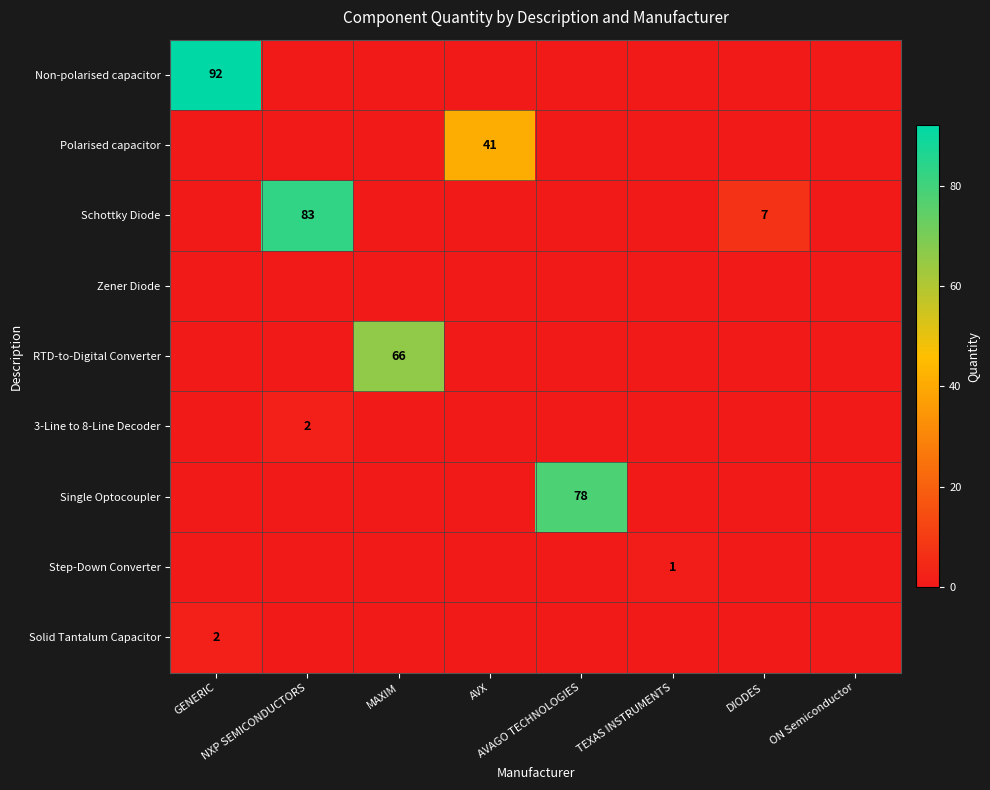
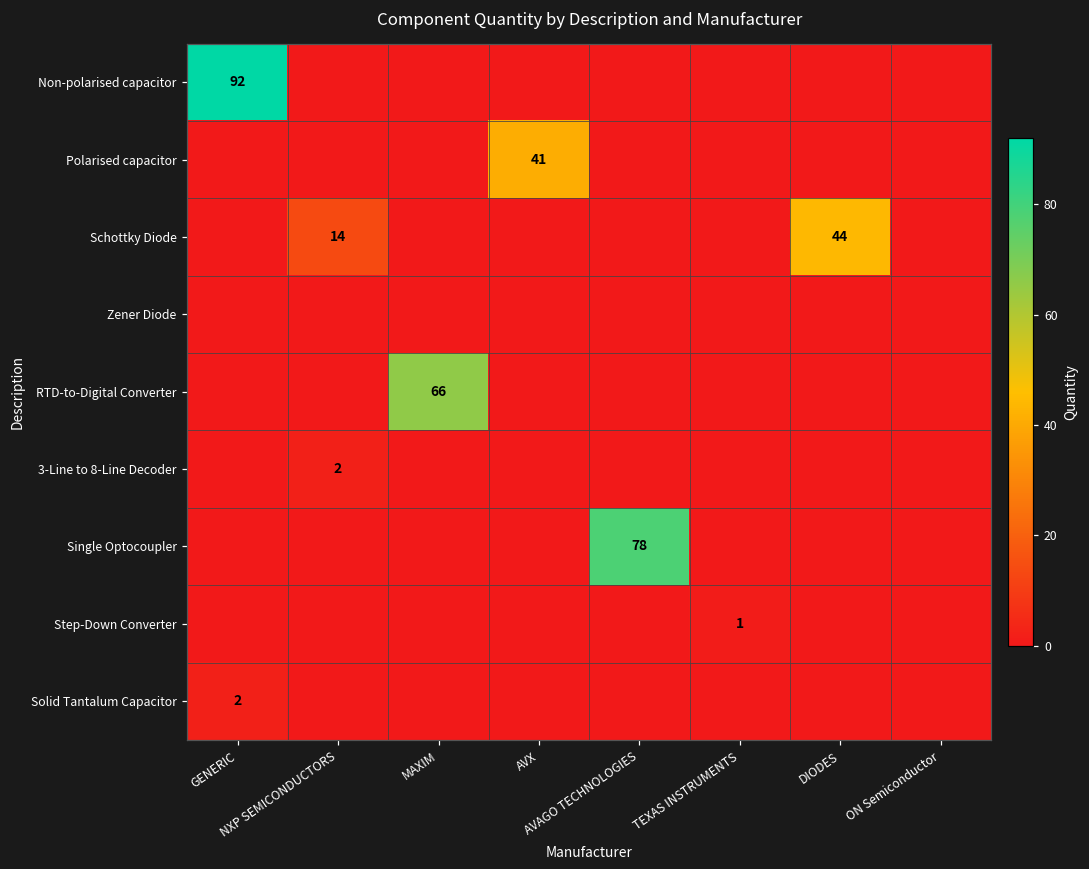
Schottky Diode, NXP SEMICONDUCTORS: 83 -> 14
Schottky Diode, DIODES: 7 -> 44
